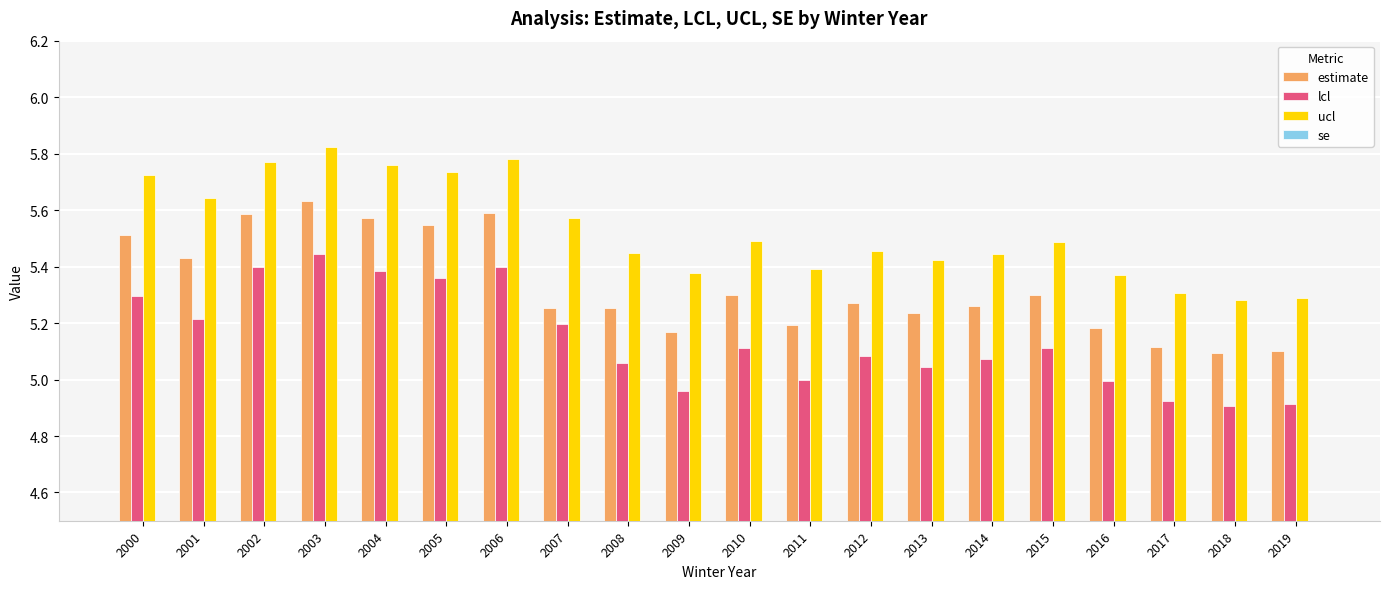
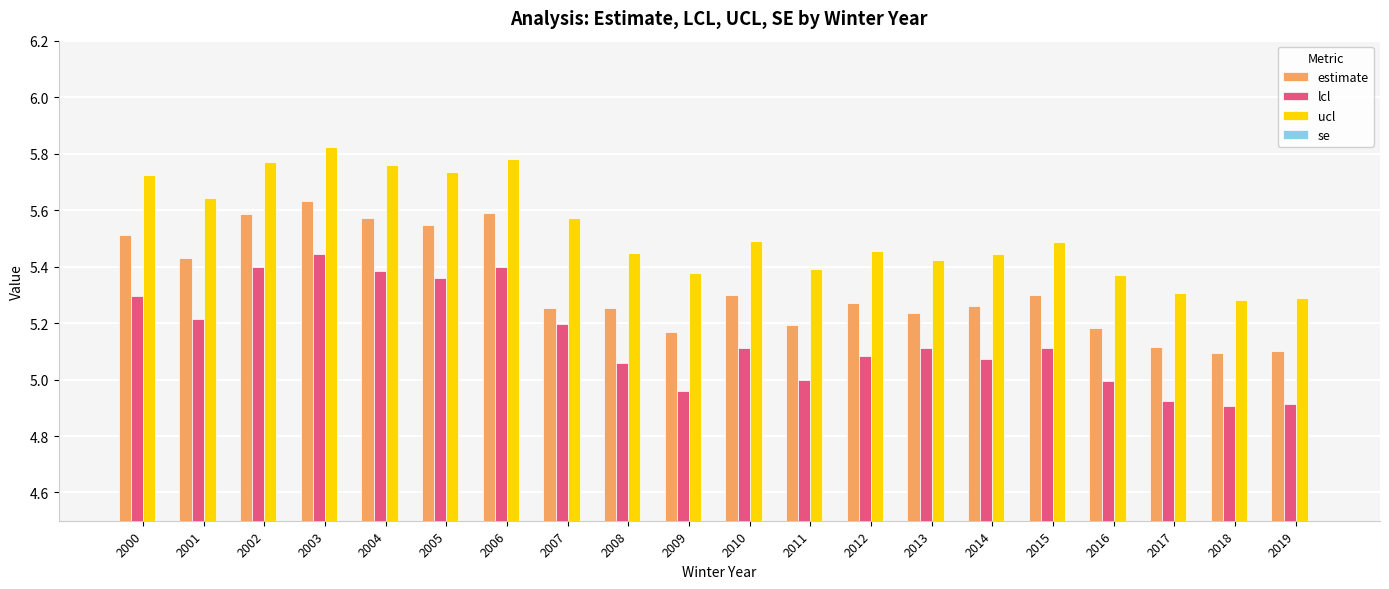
lcl, 2013: 5.05 -> 5.11
